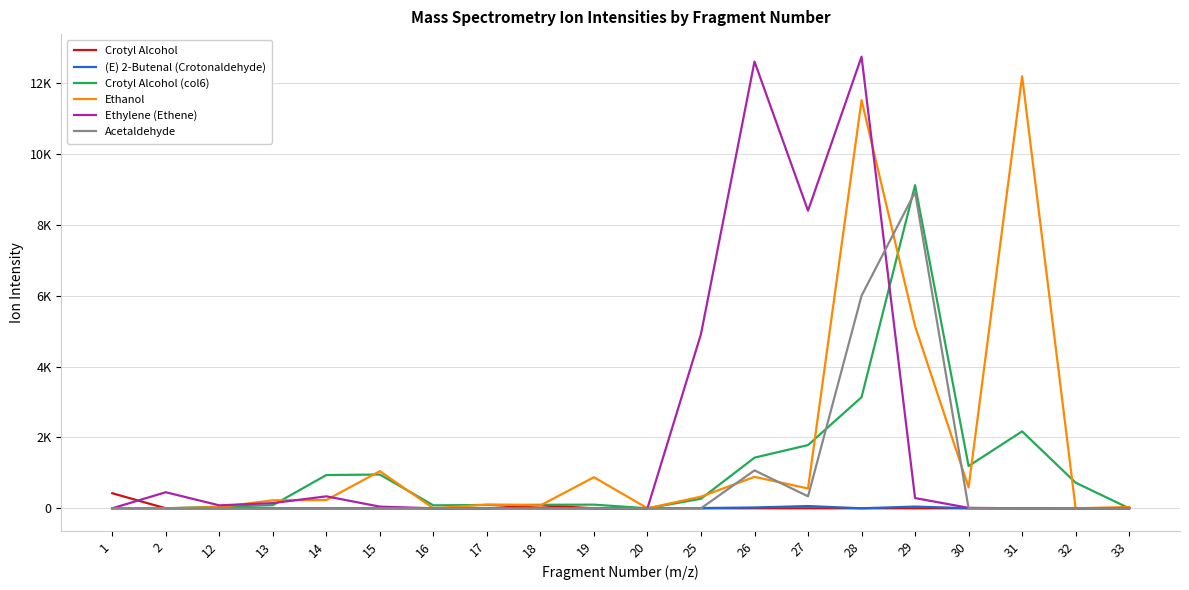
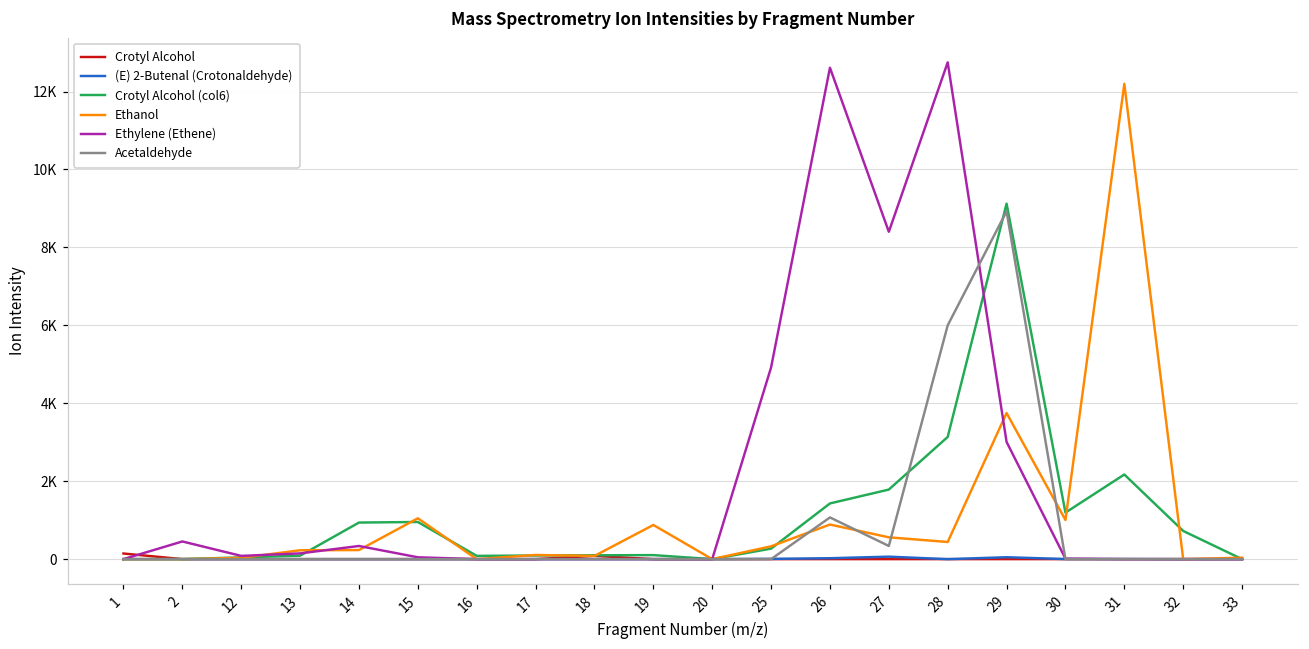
Crotyl Alcohol, 1: 400 -> 100
Ethanol, 28: 11500 -> 400
Ethanol, 29: 5100 -> 3700
Ethylene (Ethene), 29: 300 -> 3000
Ethanol, 30: 600 -> 1000
